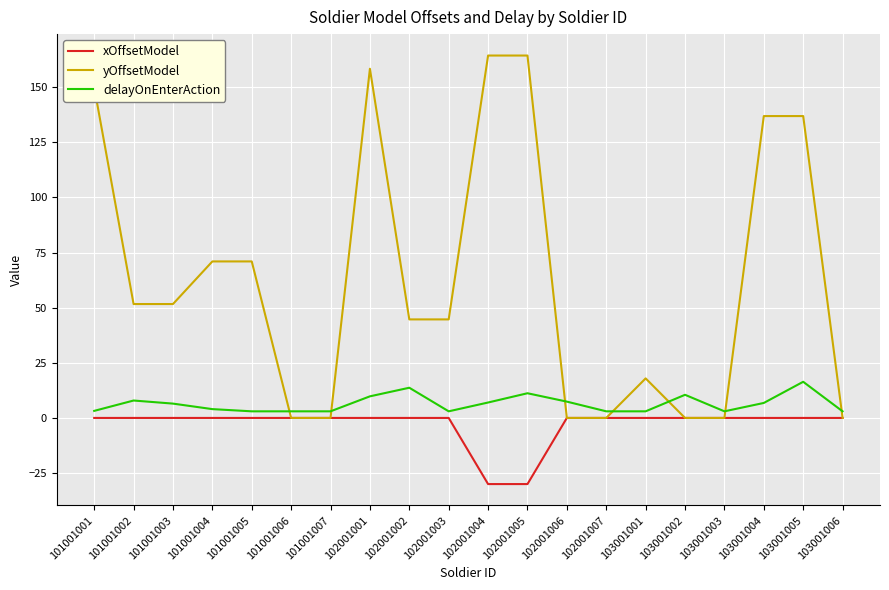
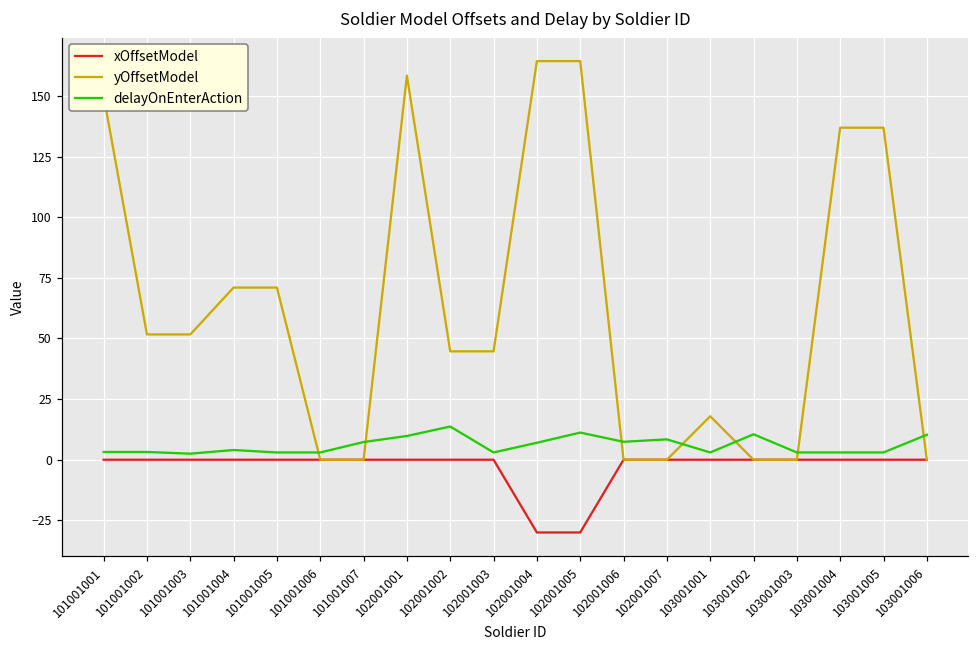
delayOnEnterAction, 101001002: 8 -> 3
delayOnEnterAction, 101001003: 7 -> 3
delayOnEnterAction, 101001007: 3 -> 7
delayOnEnterAction, 102001007: 3 -> 8
delayOnEnterAction, 103001004: 7 -> 3
delayOnEnterAction, 103001005: 16 -> 3
delayOnEnterAction, 103001006: 3 -> 10
